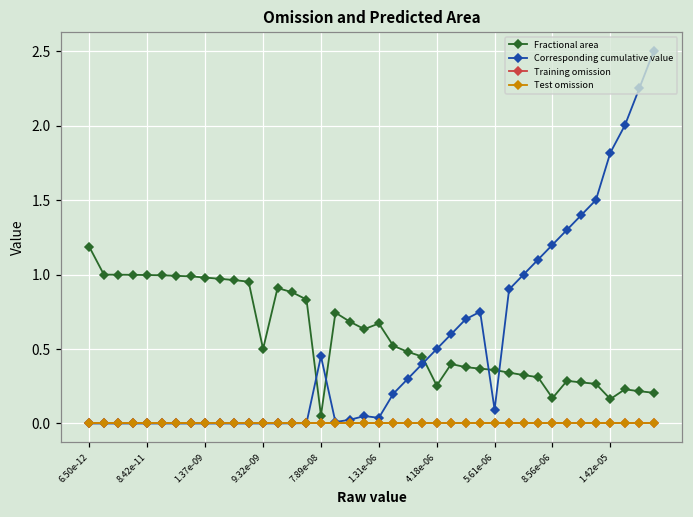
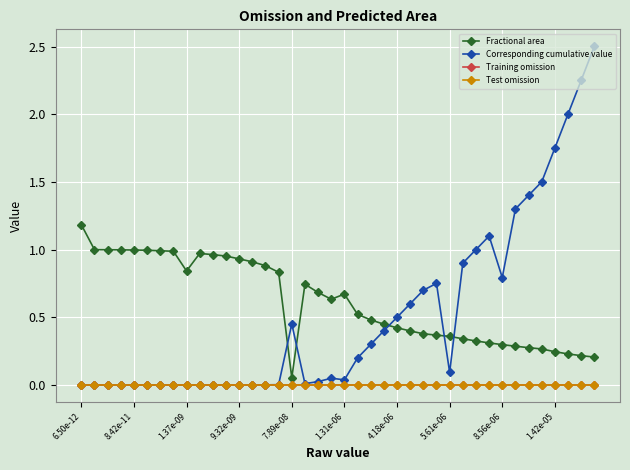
Fractional area, 1.37e-09: 0.98 -> 0.84
Fractional area, 9.32e-09: 0.50 -> 0.93
Fractional area, 4.18e-06: 0.25 -> 0.42
Fractional area, 8.56e-06: 0.17 -> 0.30
Corresponding cumulative value, 8.56e-06: 1.20 -> 0.79
Fractional area, 1.42e-05: 0.16 -> 0.25
Corresponding cumulative value, 1.42e-05: 1.82 -> 1.75
